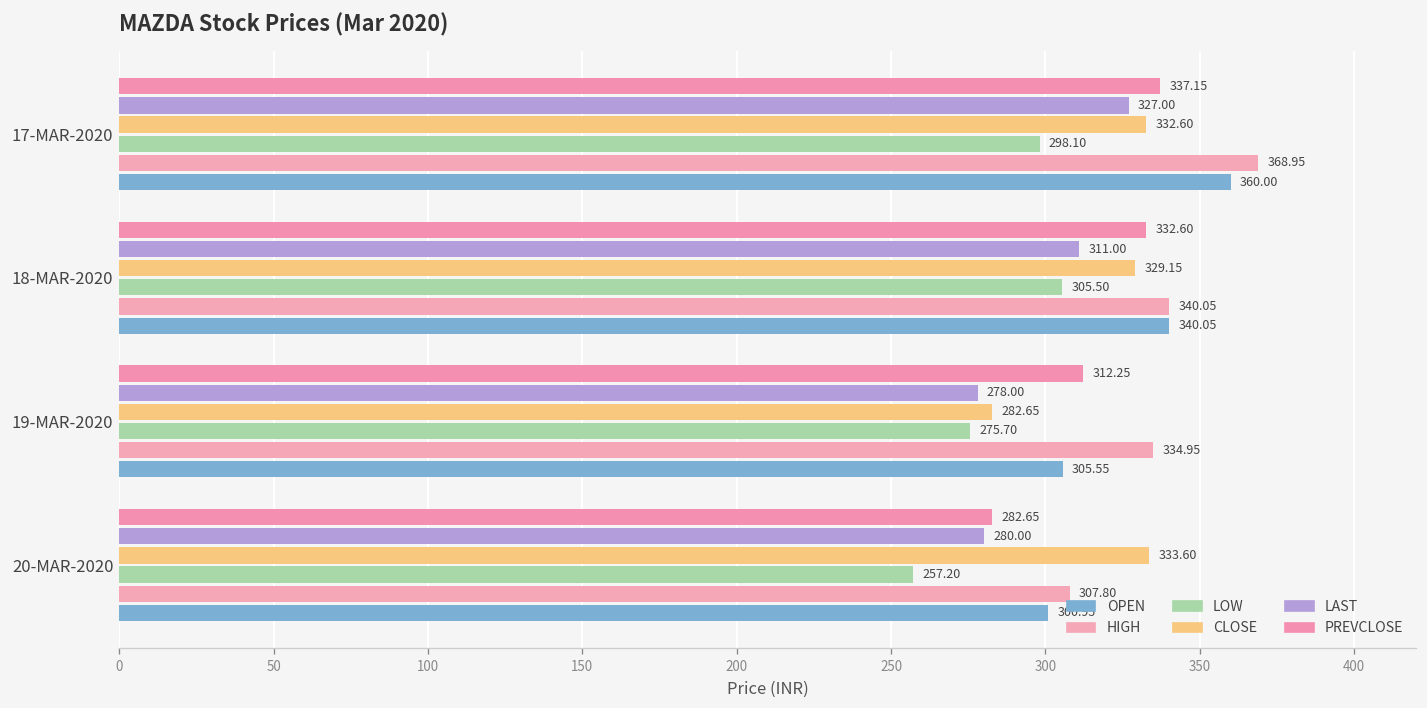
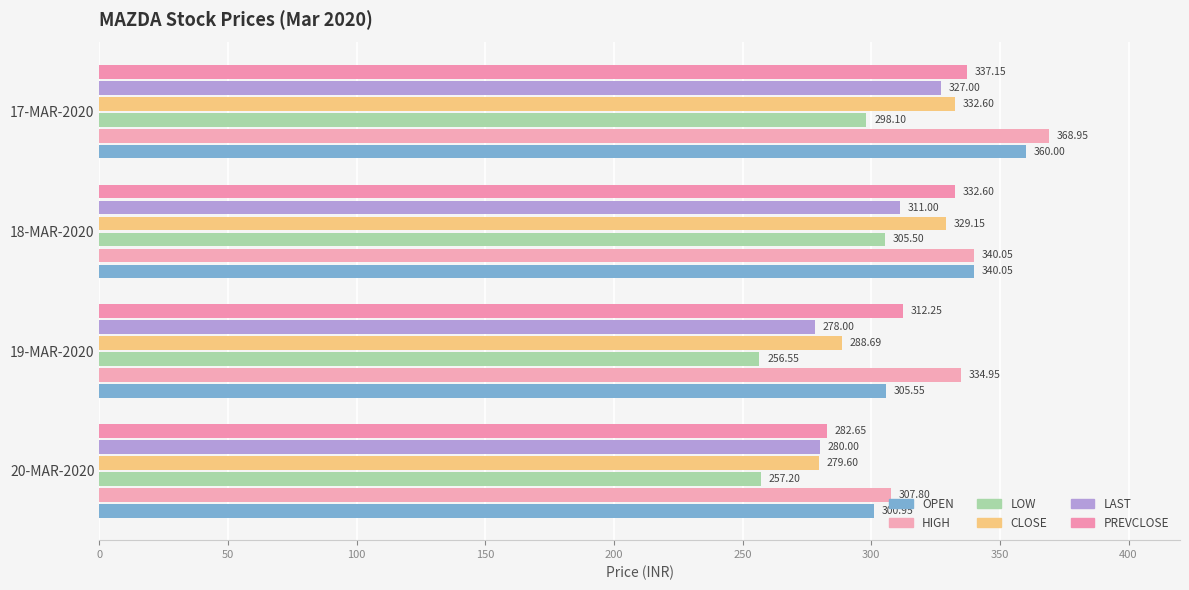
CLOSE, 19-MAR-2020: 282.65 -> 288.69
LOW, 19-MAR-2020: 275.70 -> 256.55
CLOSE, 20-MAR-2020: 333.60 -> 279.60
